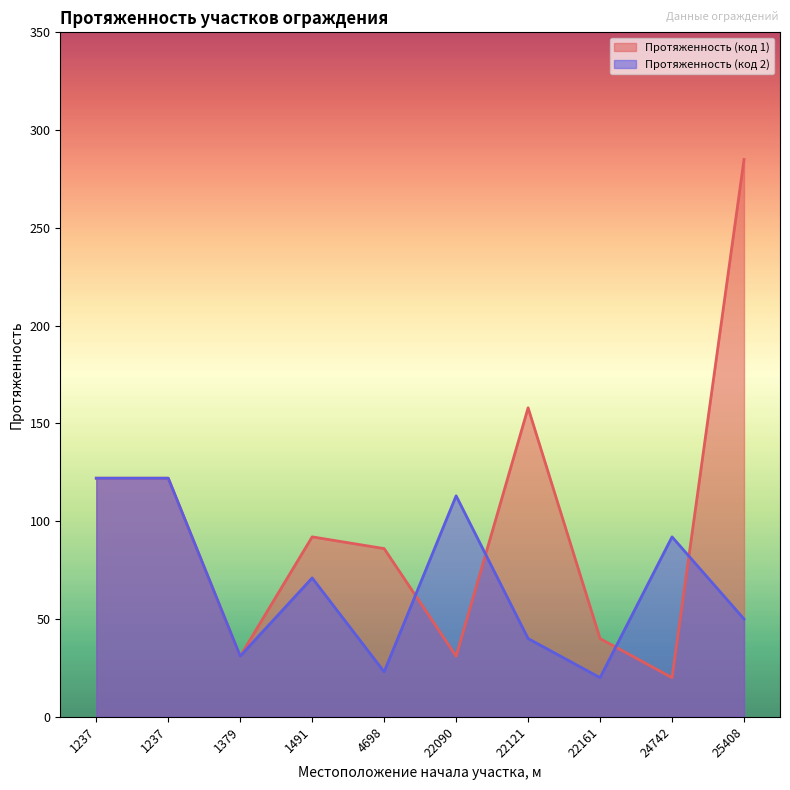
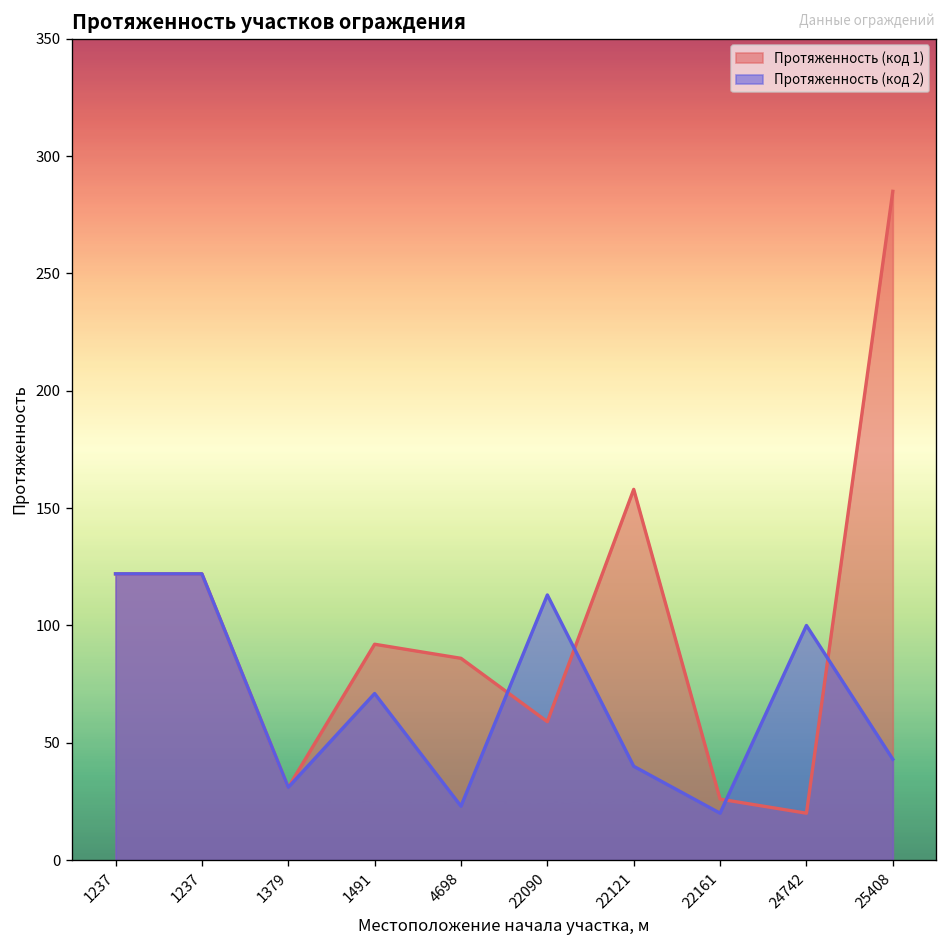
Протяженность (код 1), 22090: 31 -> 59
Протяженность (код 1), 22161: 40 -> 26
Протяженность (код 2), 24742: 92 -> 100
Протяженность (код 2), 25408: 50 -> 43
